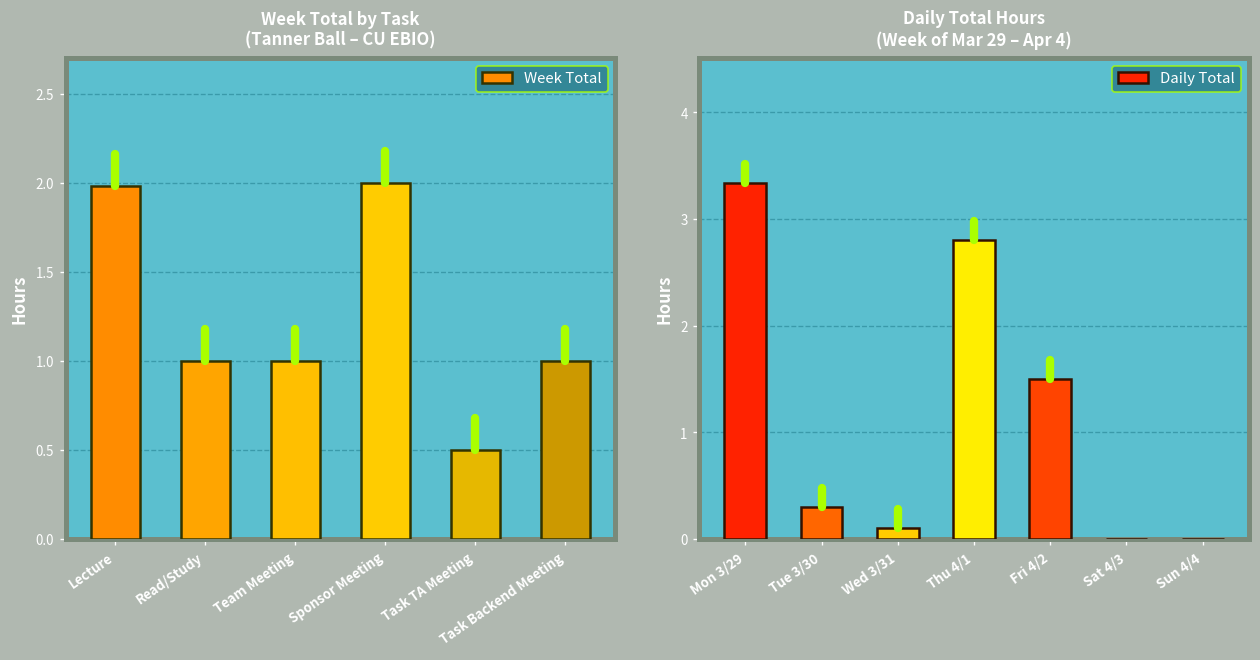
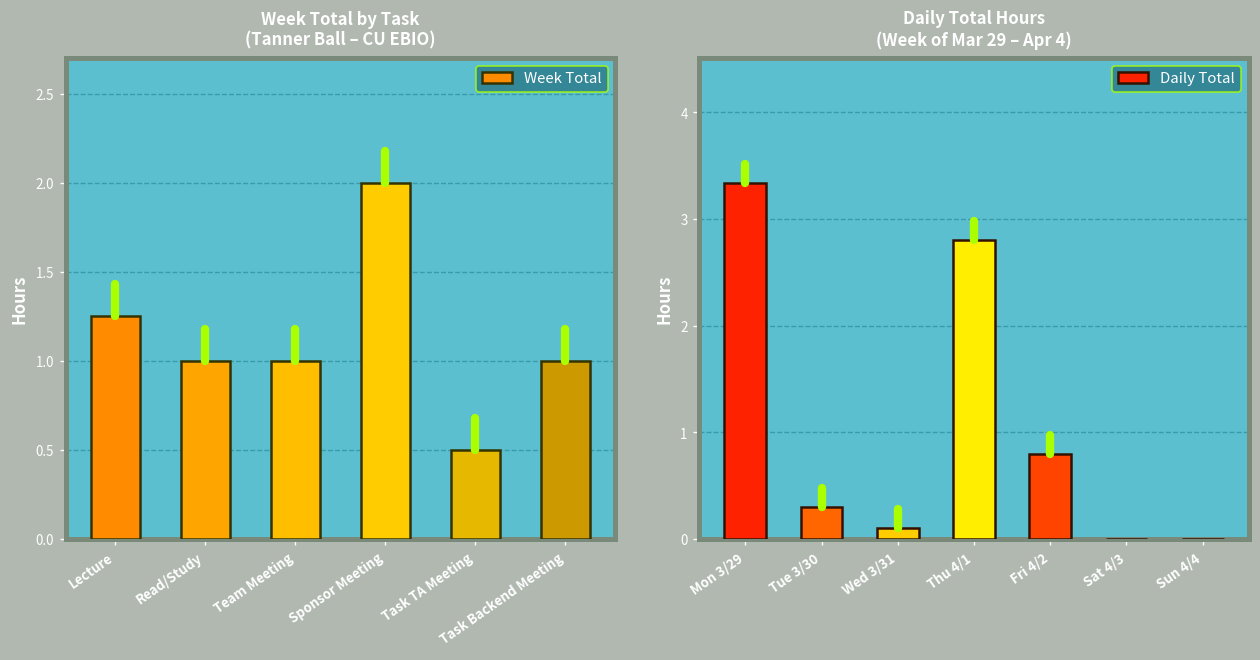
Week Total by Task (Tanner Ball – CU EBIO), Week Total, Lecture: 1.98 -> 1.25
Daily Total Hours (Week of Mar 29 – Apr 4), Daily Total, Fri 4/2: 1.5 -> 0.8
